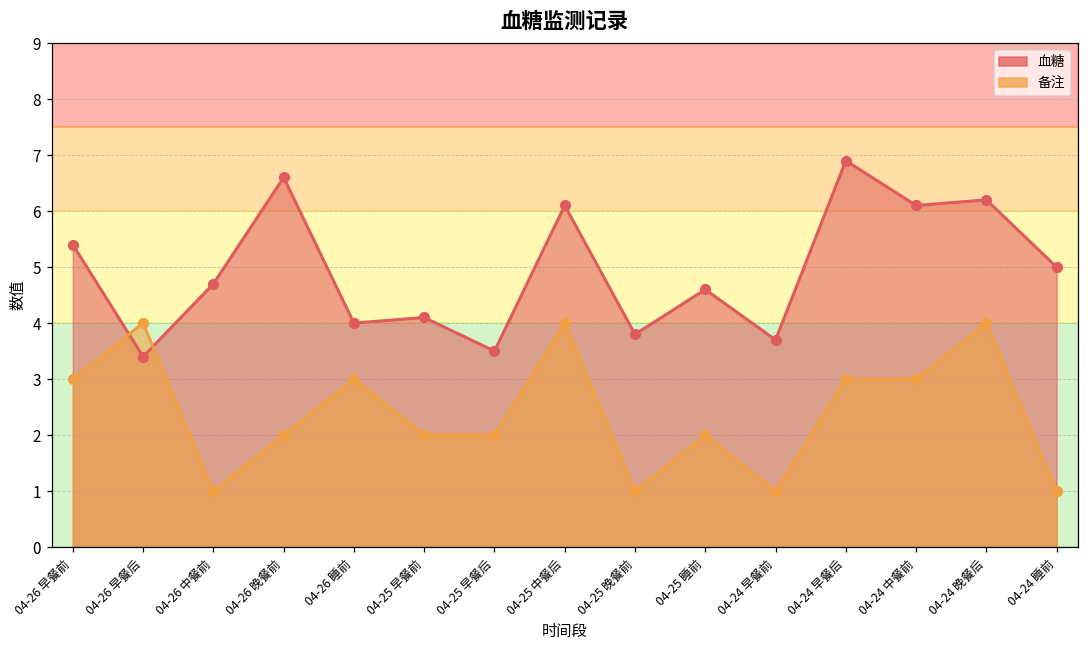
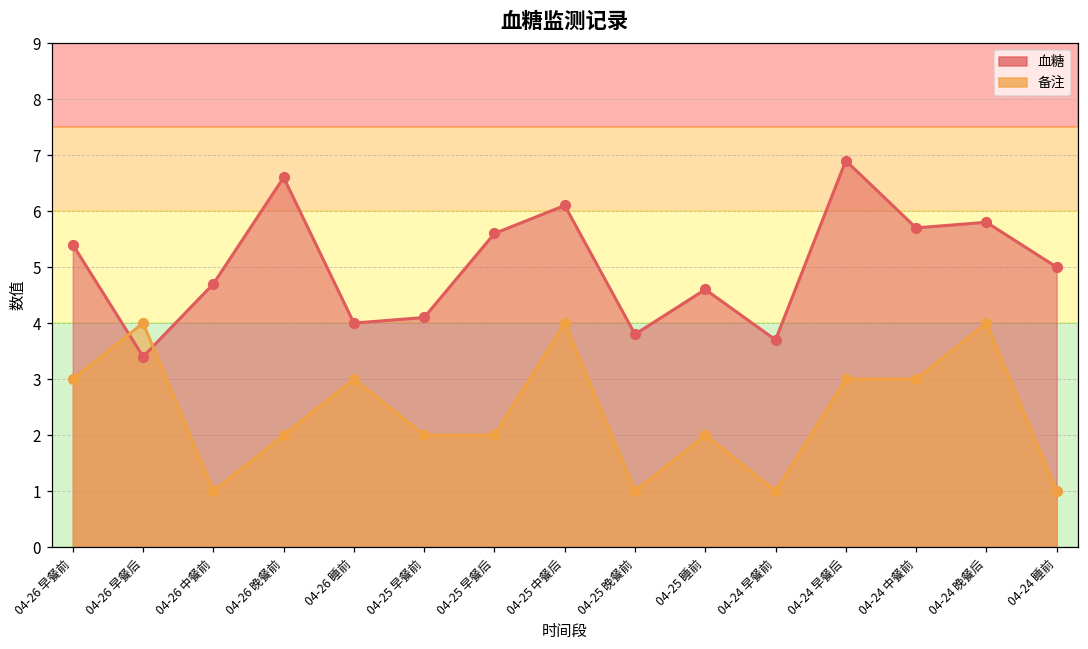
血糖, 04-25 早餐后: 3.5 -> 5.6
血糖, 04-24 中餐前: 6.1 -> 5.7
血糖, 04-24 晚餐后: 6.2 -> 5.8
